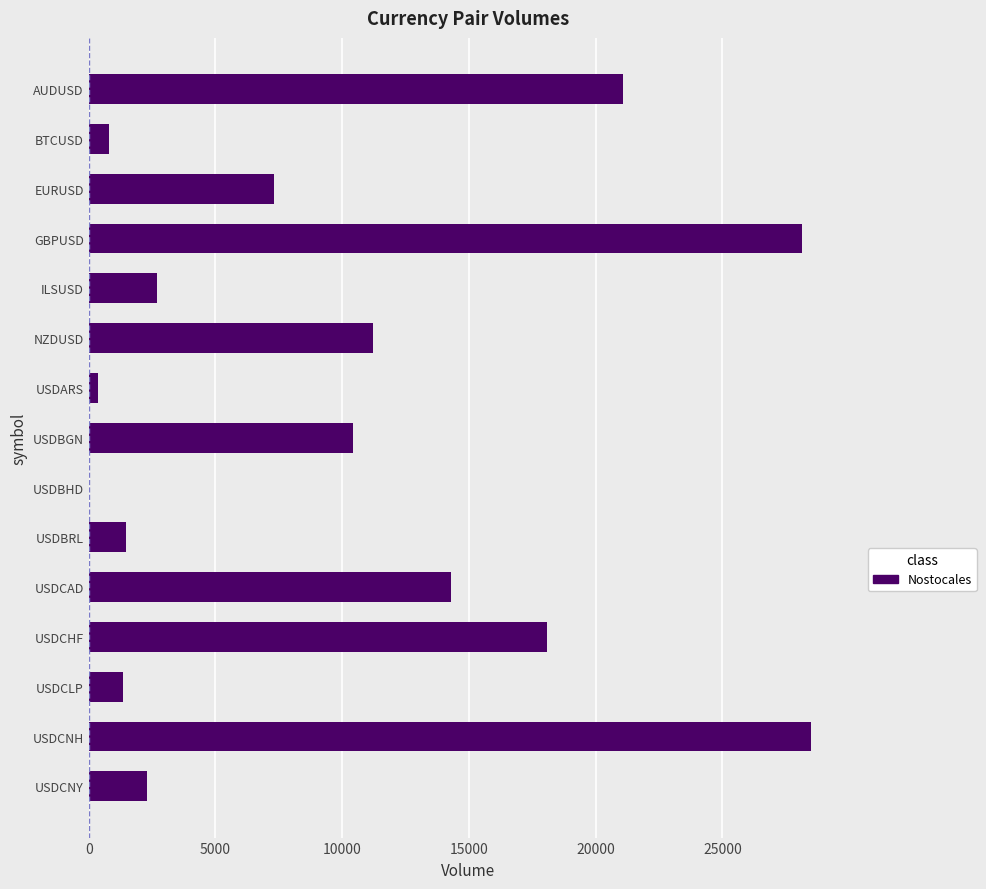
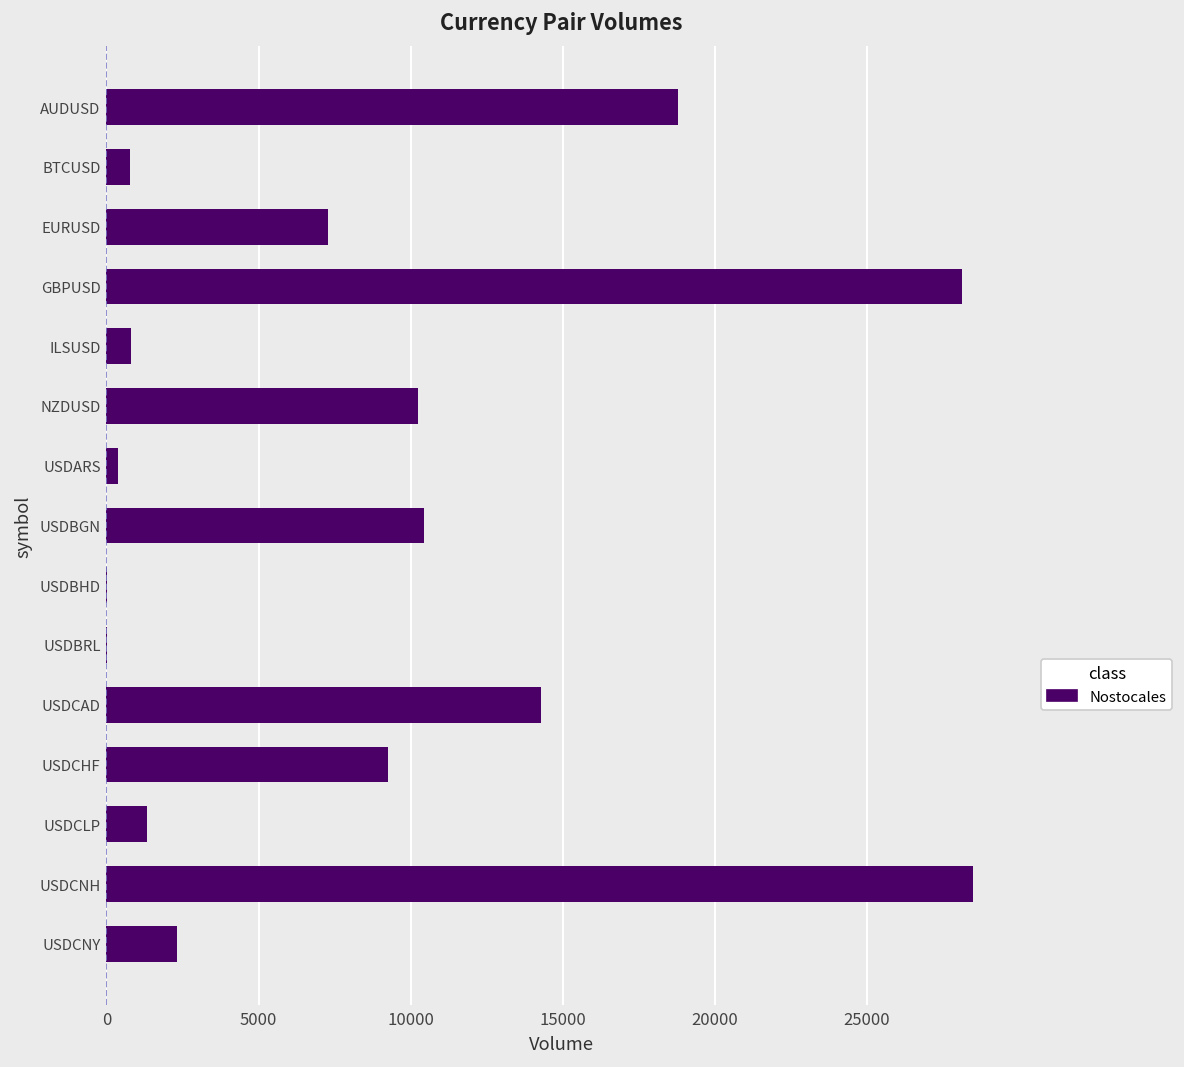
AUDUSD: 21100 -> 18800
ILSUSD: 2700 -> 800
NZDUSD: 11200 -> 10200
USDBRL: 1500 -> 0
USDCHF: 18100 -> 9300
